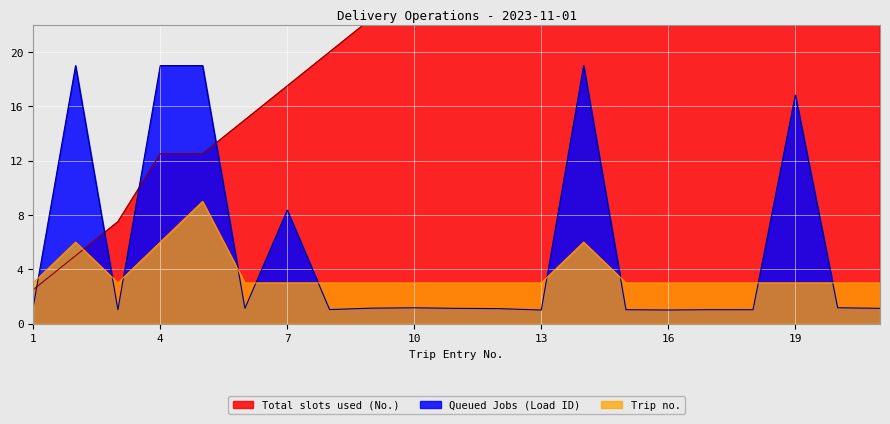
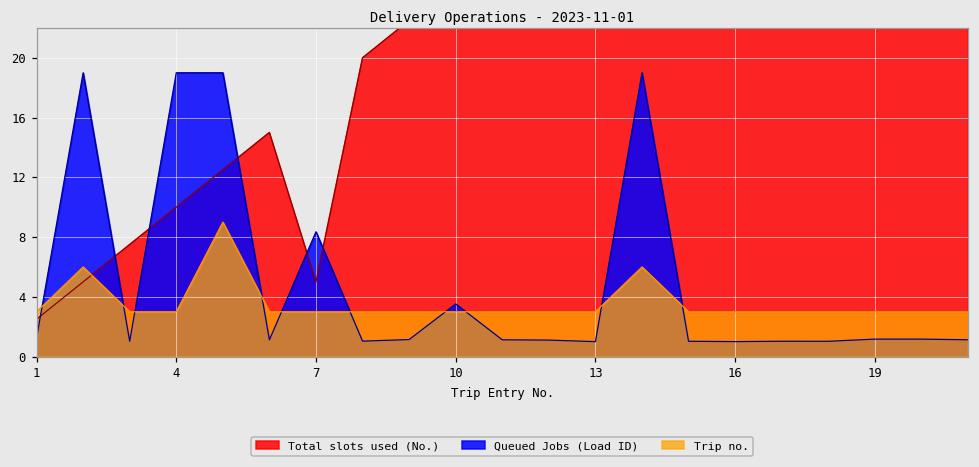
Total slots used (No.), 4: 12.5 -> 10.0
Trip no., 4: 6.0 -> 3.0
Total slots used (No.), 7: 17.5 -> 5.0
Queued Jobs (Load ID), 10: 1.2 -> 3.5
Queued Jobs (Load ID), 19: 16.8 -> 1.2
